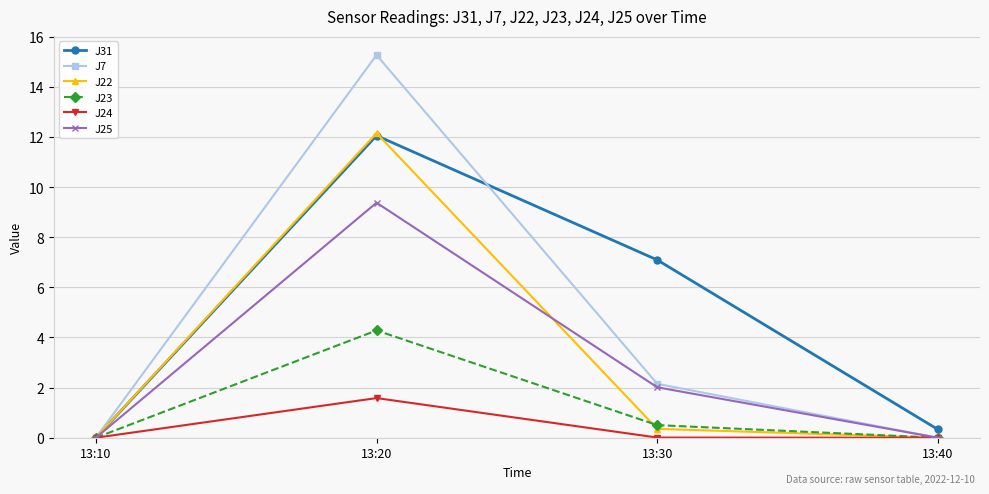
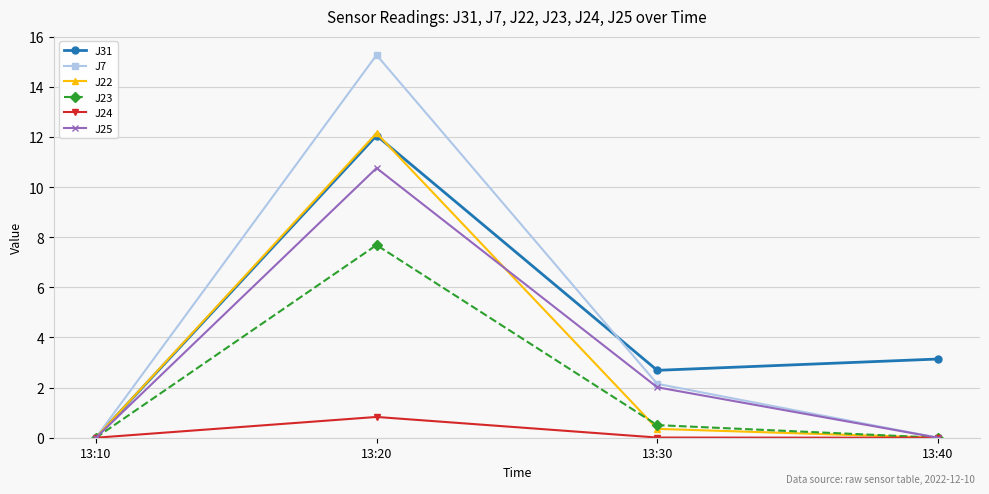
J23, 13:20: 4.3 -> 7.7
J24, 13:20: 1.6 -> 0.8
J25, 13:20: 9.4 -> 10.8
J31, 13:30: 7.1 -> 2.7
J31, 13:40: 0.3 -> 3.1
